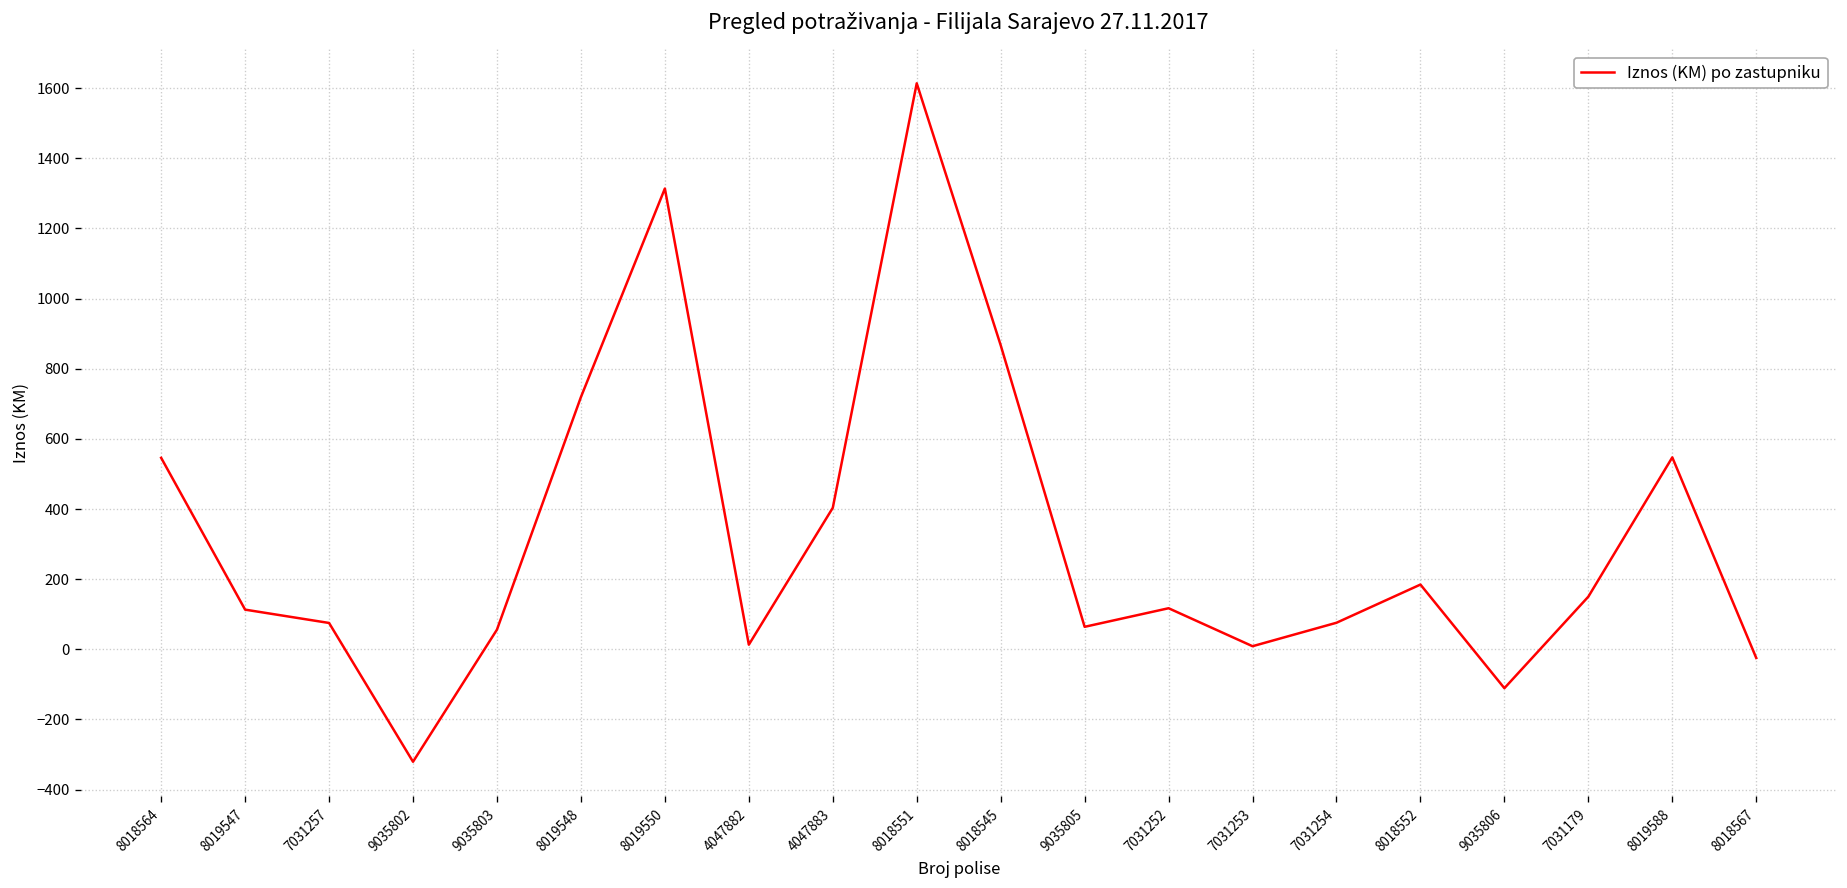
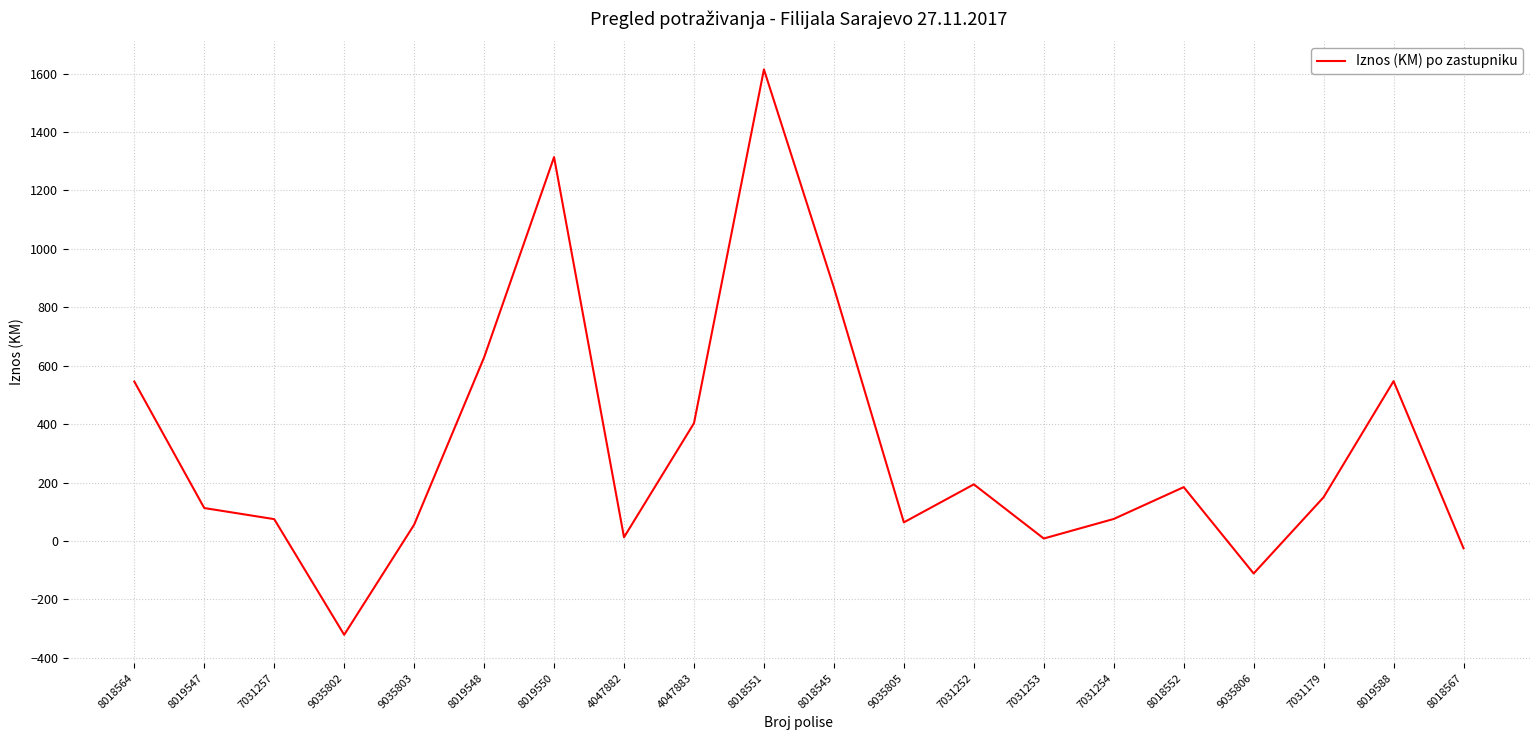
8019548: 720 -> 630
7031252: 120 -> 190
